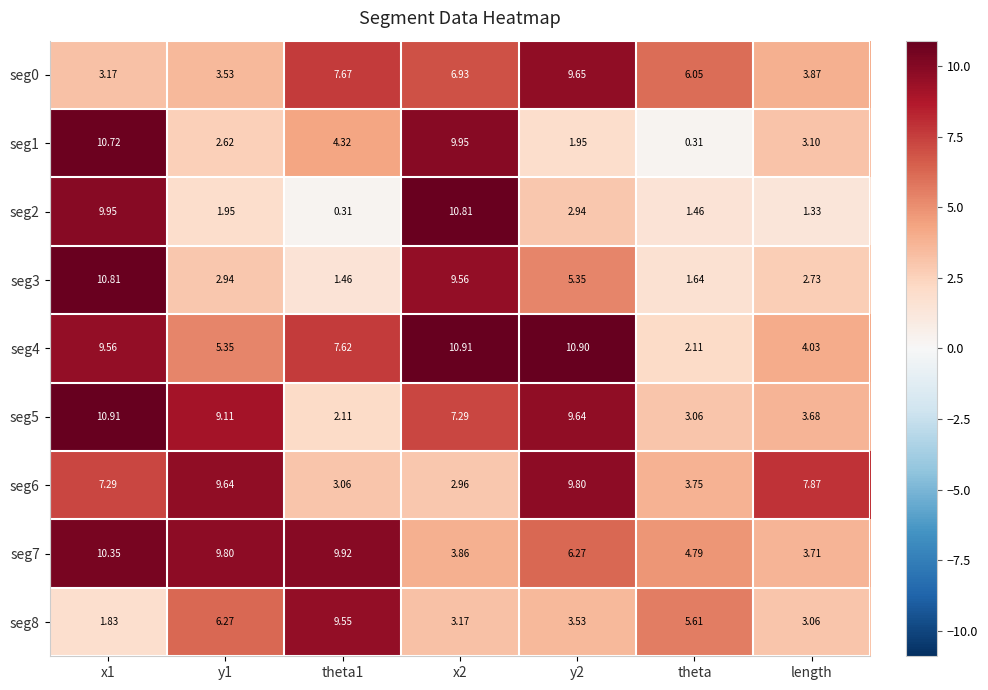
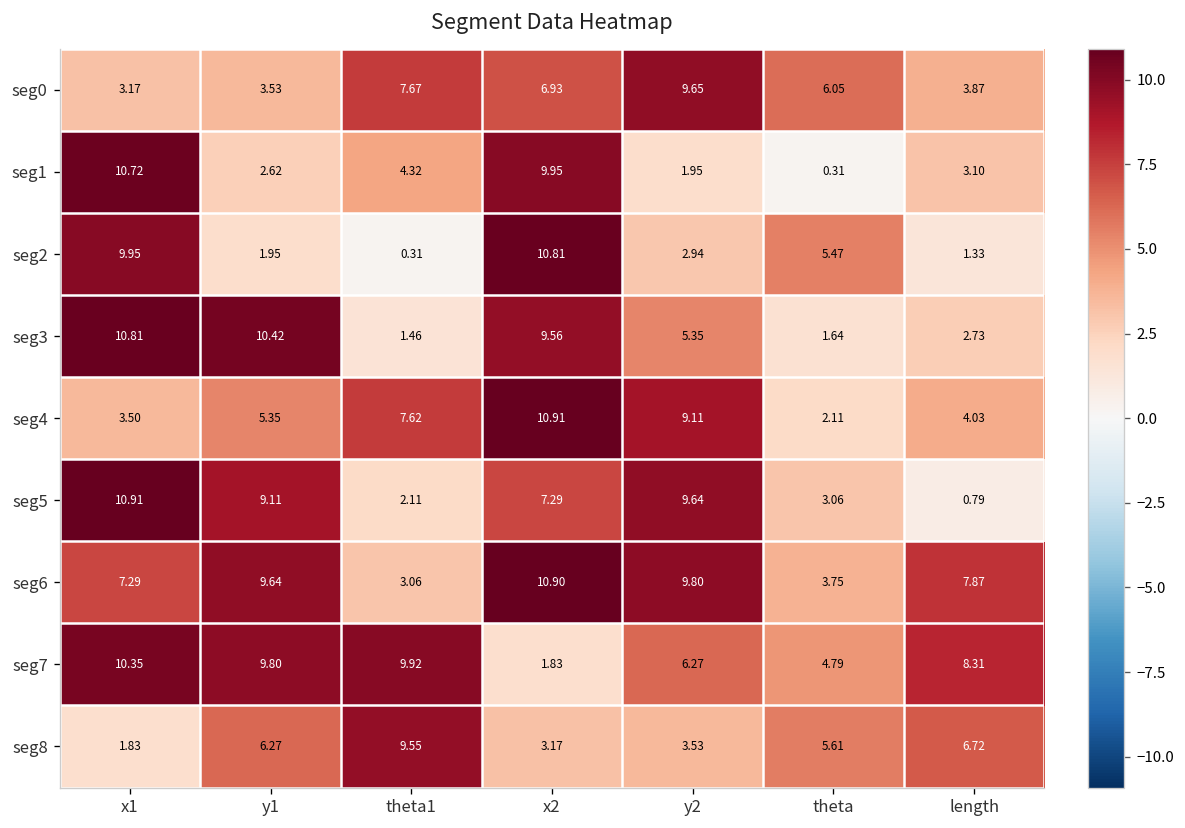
seg2, theta: 1.46 -> 5.47
seg3, y1: 2.94 -> 10.42
seg4, x1: 9.56 -> 3.50
seg4, y2: 10.90 -> 9.11
seg5, length: 3.68 -> 0.79
seg6, x2: 2.96 -> 10.90
seg7, x2: 3.86 -> 1.83
seg7, length: 3.71 -> 8.31
seg8, length: 3.06 -> 6.72
